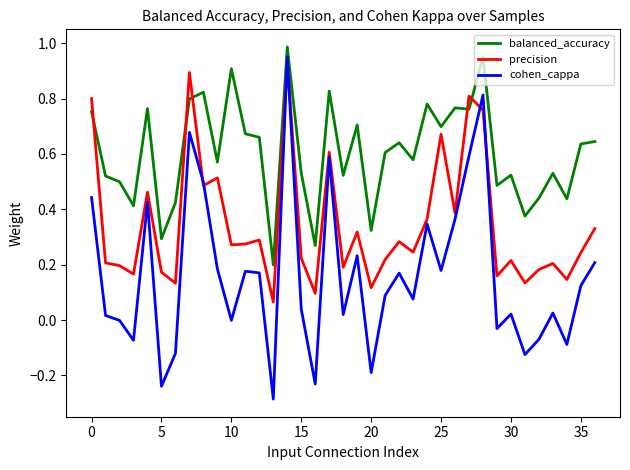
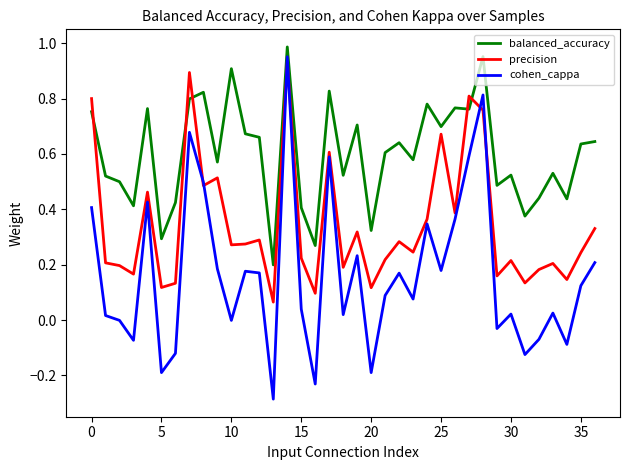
cohen_cappa, 0: 0.44 -> 0.41
precision, 5: 0.17 -> 0.12
cohen_cappa, 5: -0.24 -> -0.19
balanced_accuracy, 15: 0.53 -> 0.41
